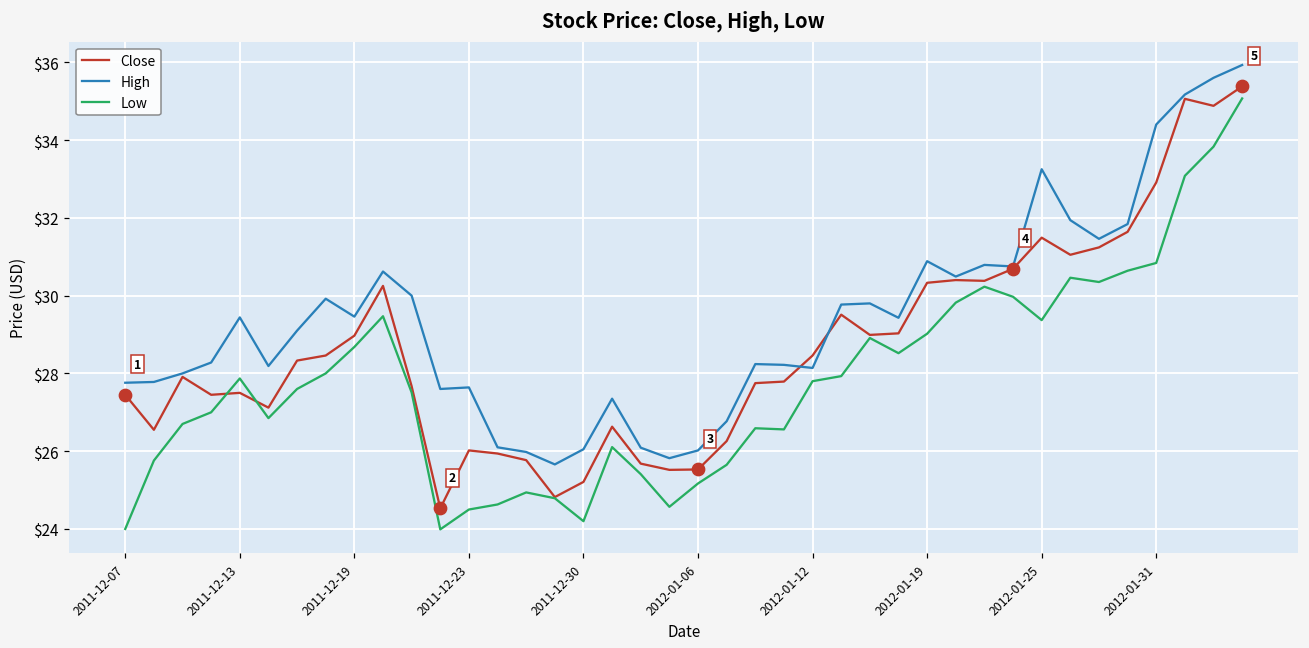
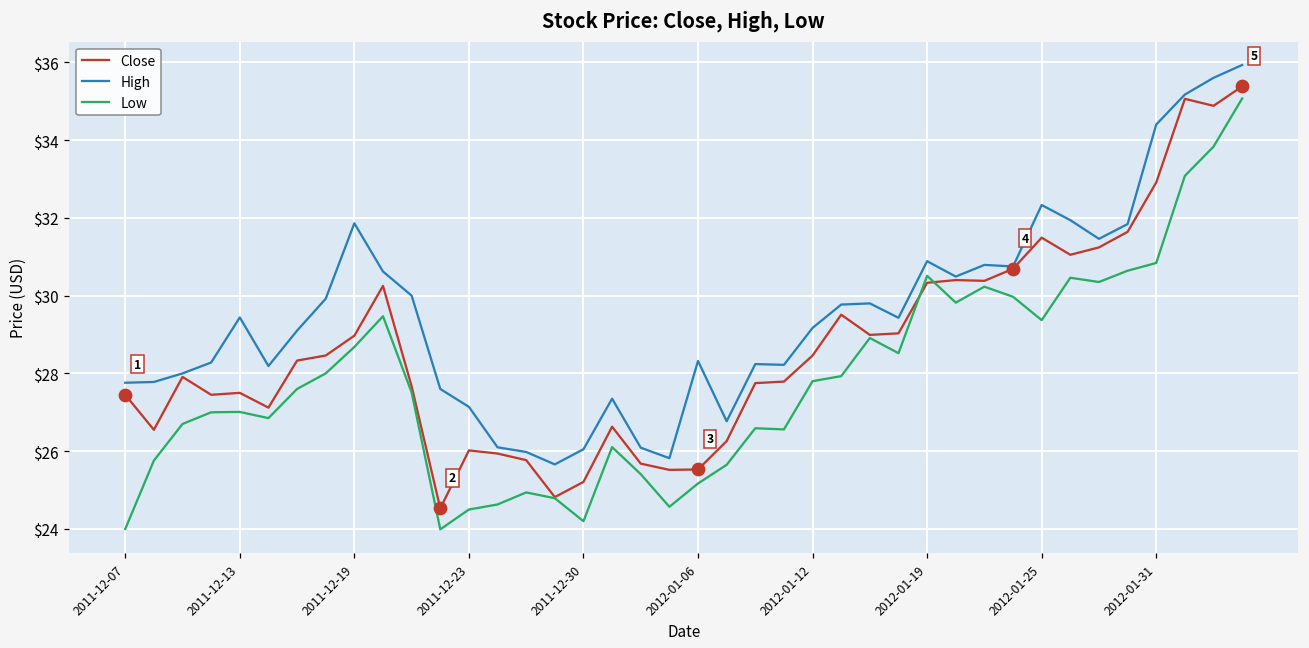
Low, 2011-12-13: $27.9 -> $27.0
High, 2011-12-19: $29.5 -> $31.9
High, 2011-12-23: $27.6 -> $27.1
High, 2012-01-06: $26.0 -> $28.3
High, 2012-01-12: $28.1 -> $29.2
Low, 2012-01-19: $29.0 -> $30.5
High, 2012-01-25: $33.3 -> $32.3
